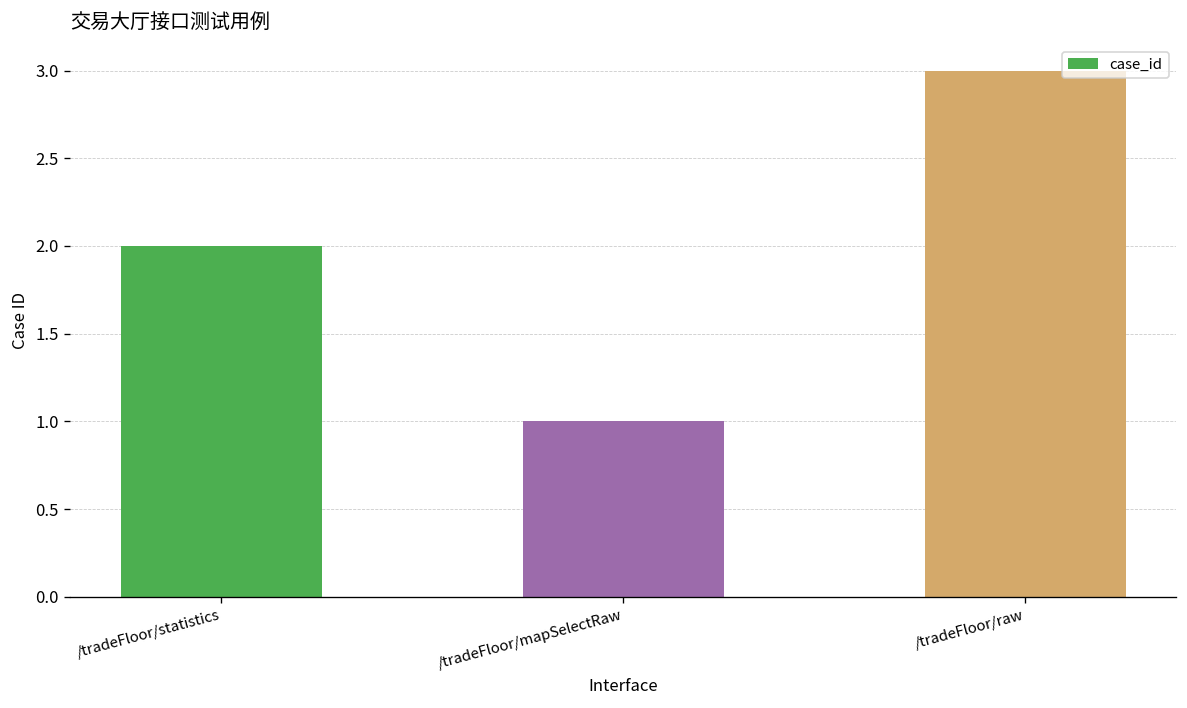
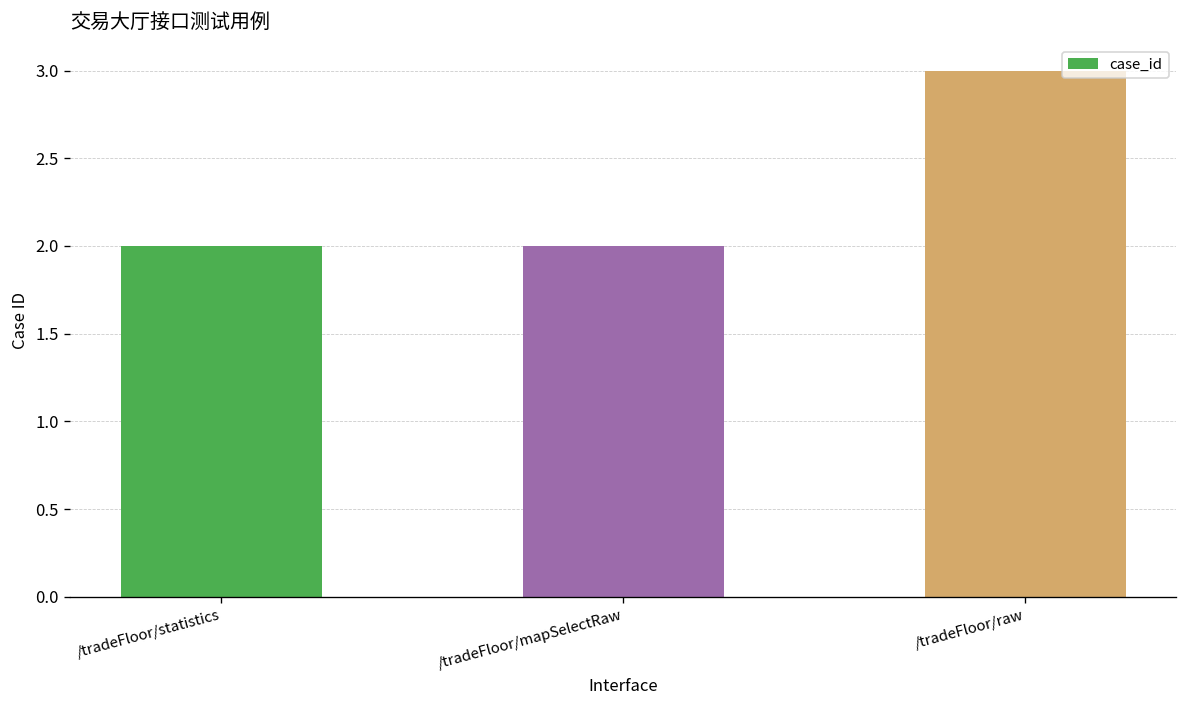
/tradeFloor/mapSelectRaw: 1 -> 2
